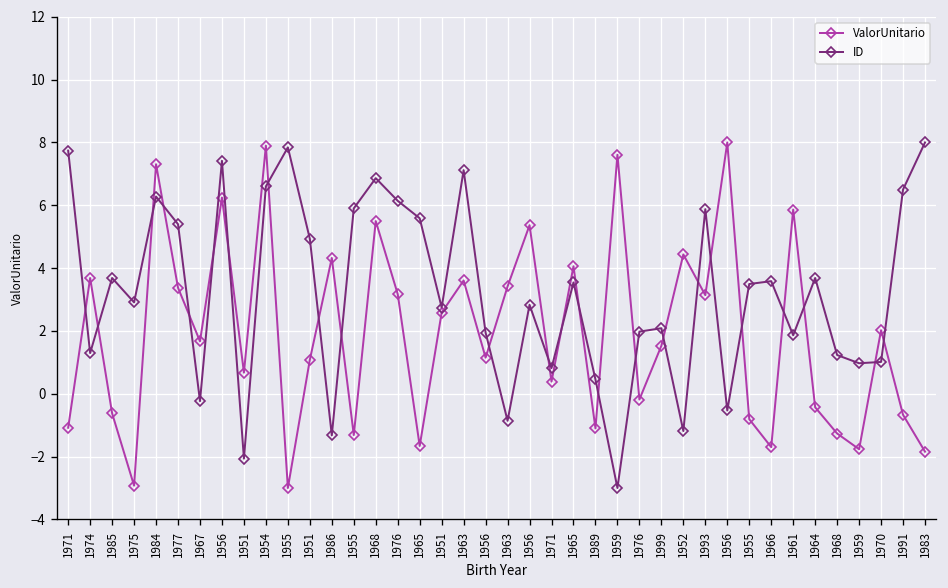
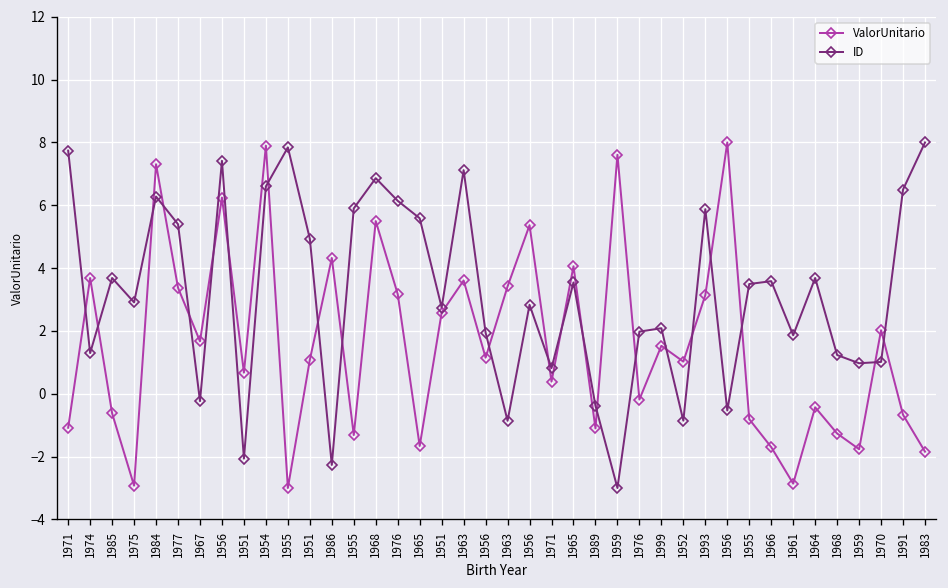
ID, 1986: -1.3 -> -2.3
ID, 1989: 0.5 -> -0.4
ValorUnitario, 1952: 4.4 -> 1.0
ID, 1952: -1.2 -> -0.9
ValorUnitario, 1961: 5.9 -> -2.9
